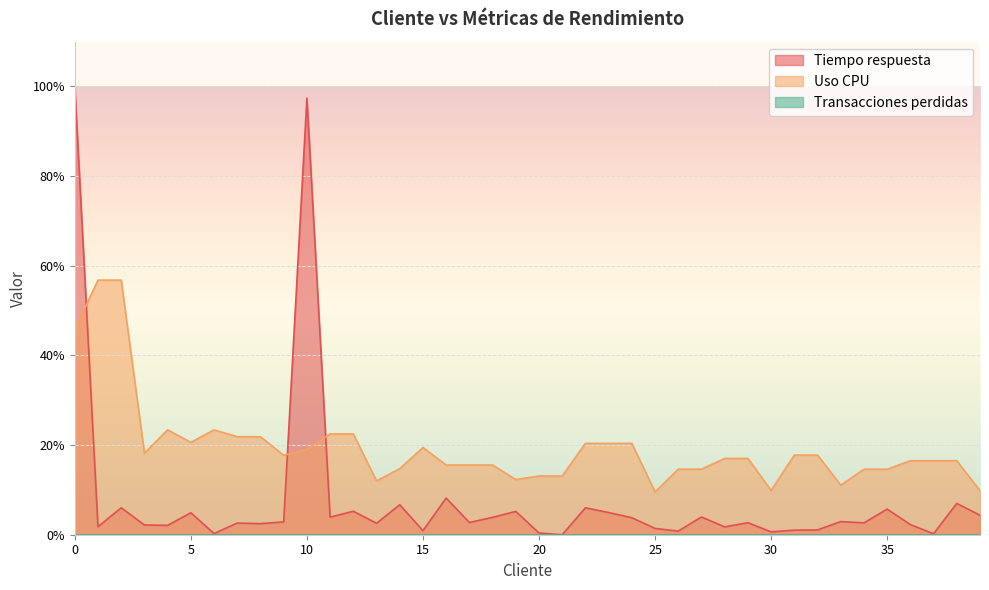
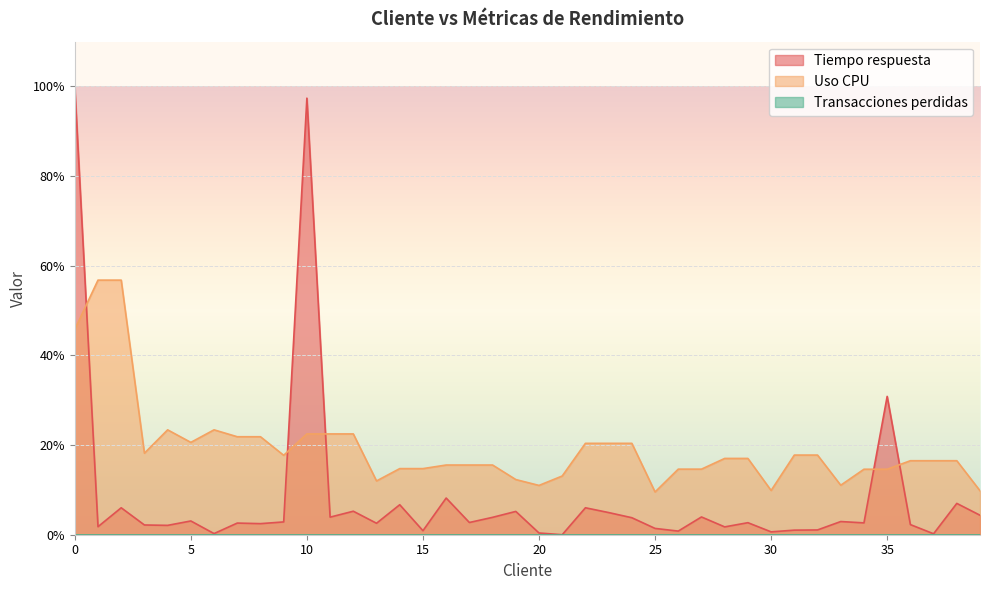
Tiempo respuesta, 5: 5% -> 3%
Uso CPU, 10: 19% -> 22%
Uso CPU, 15: 19% -> 15%
Uso CPU, 20: 13% -> 11%
Tiempo respuesta, 35: 6% -> 31%
